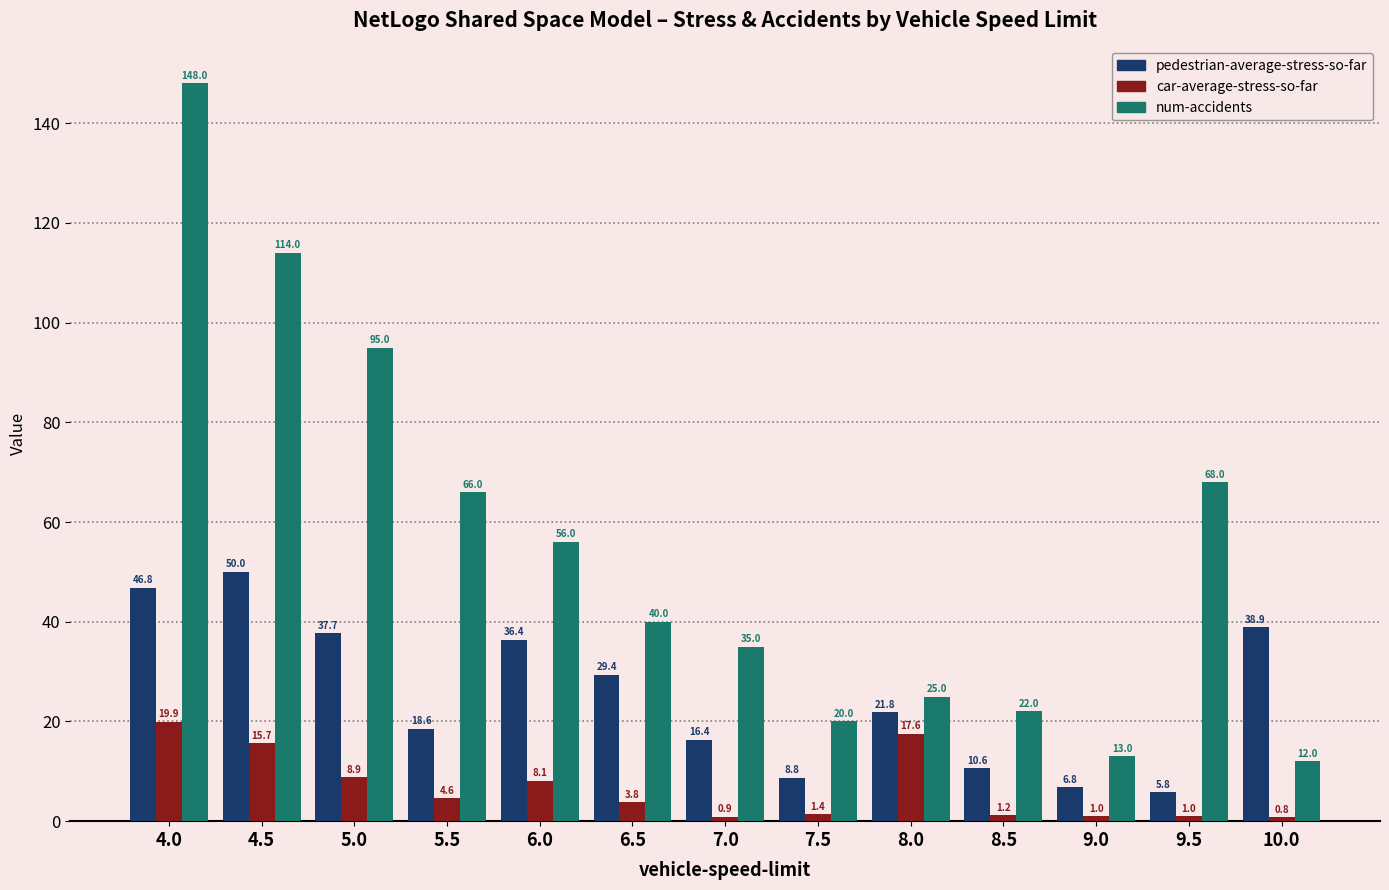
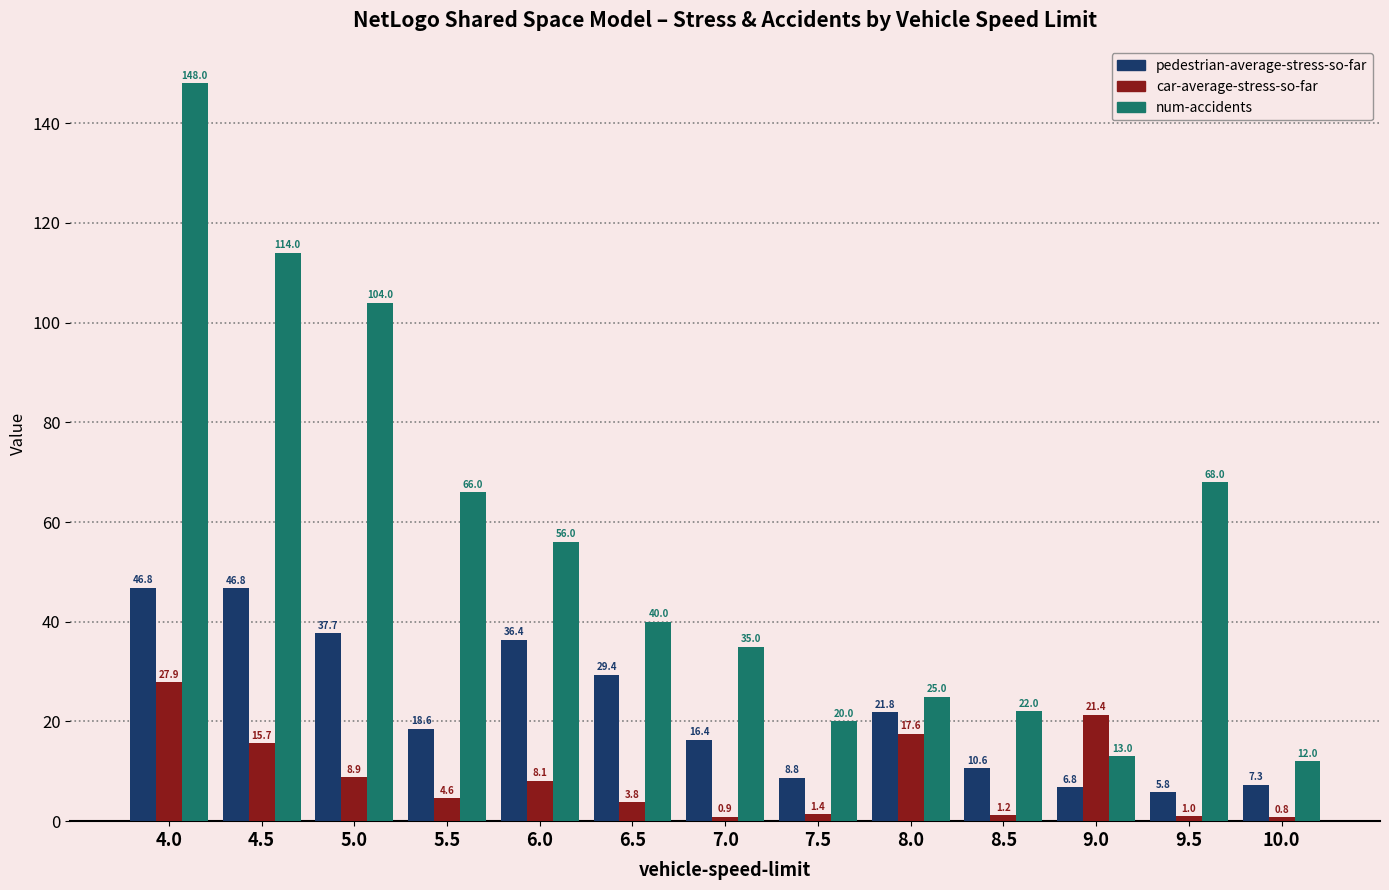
car-average-stress-so-far, 4.0: 19.9 -> 27.9
pedestrian-average-stress-so-far, 4.5: 50.0 -> 46.8
num-accidents, 5.0: 95.0 -> 104.0
car-average-stress-so-far, 9.0: 1.0 -> 21.4
pedestrian-average-stress-so-far, 10.0: 38.9 -> 7.3
